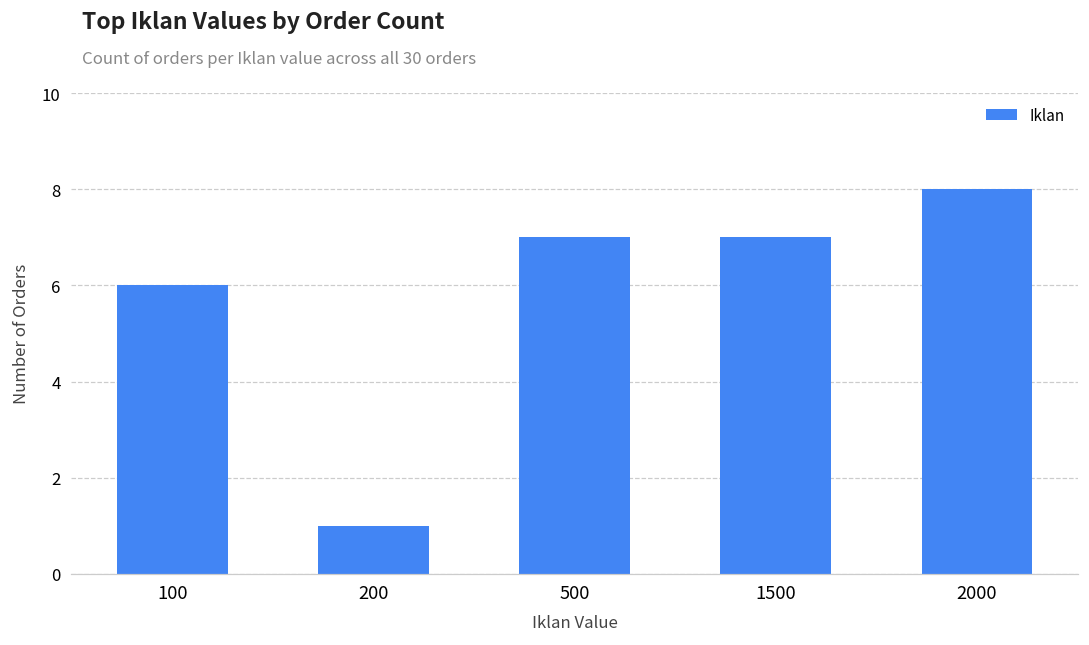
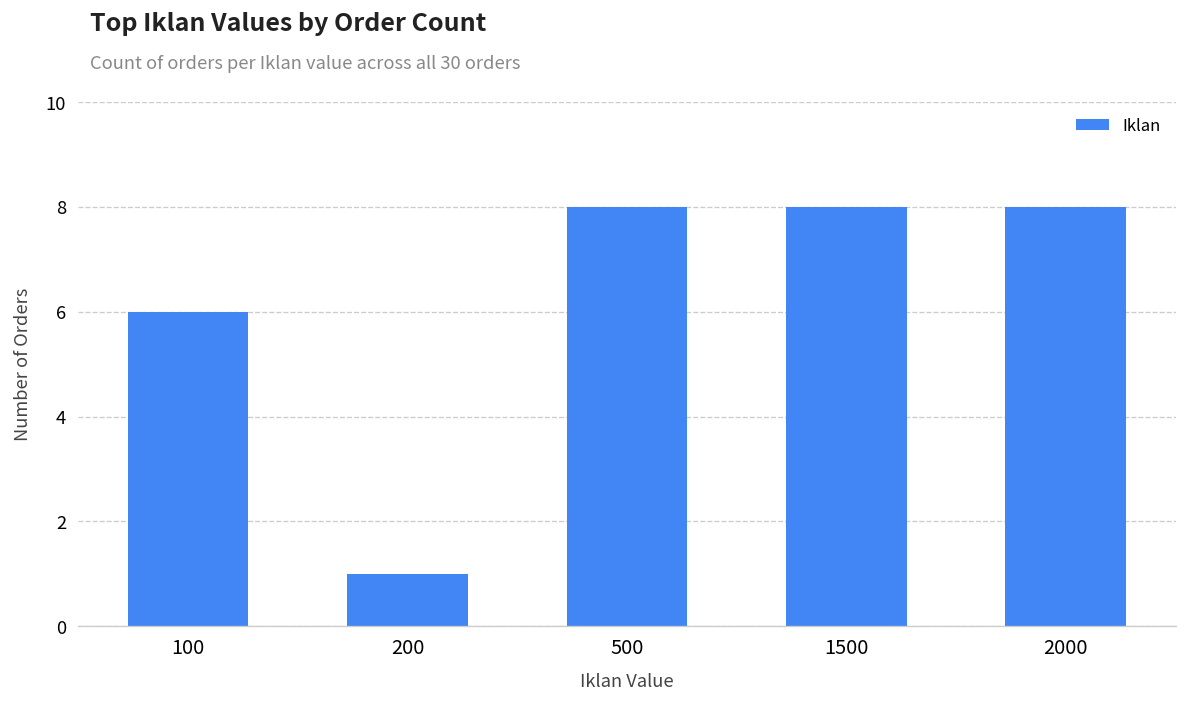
500: 7 -> 8
1500: 7 -> 8
